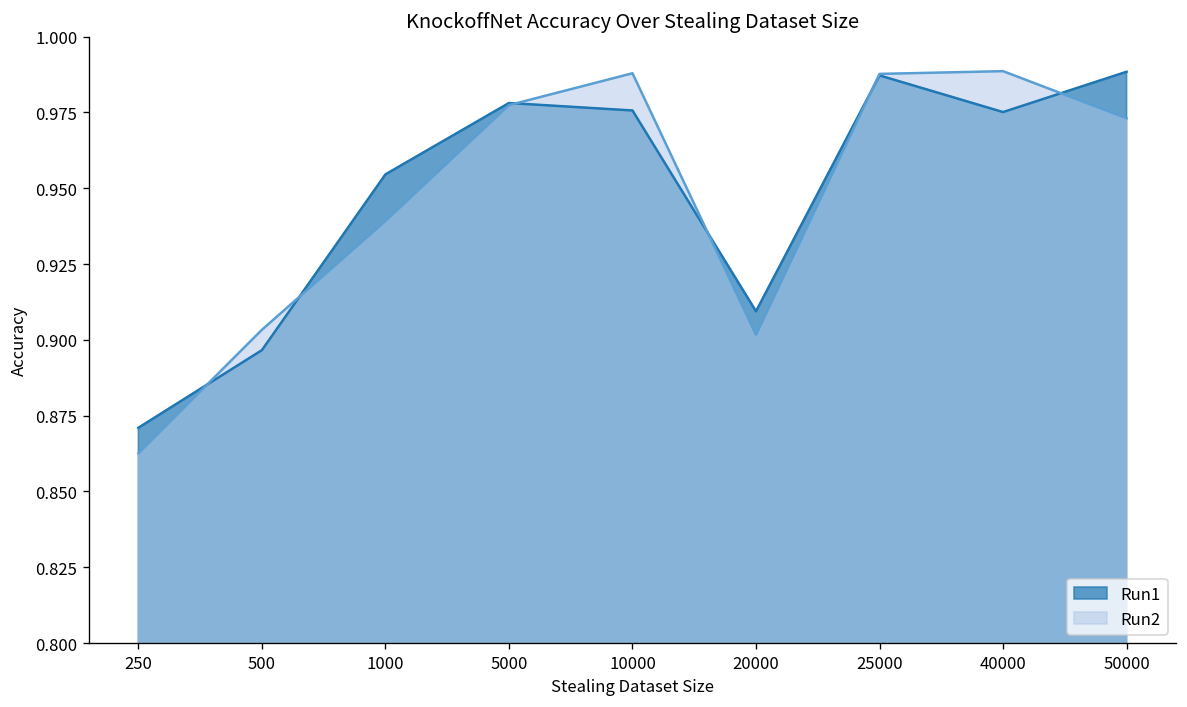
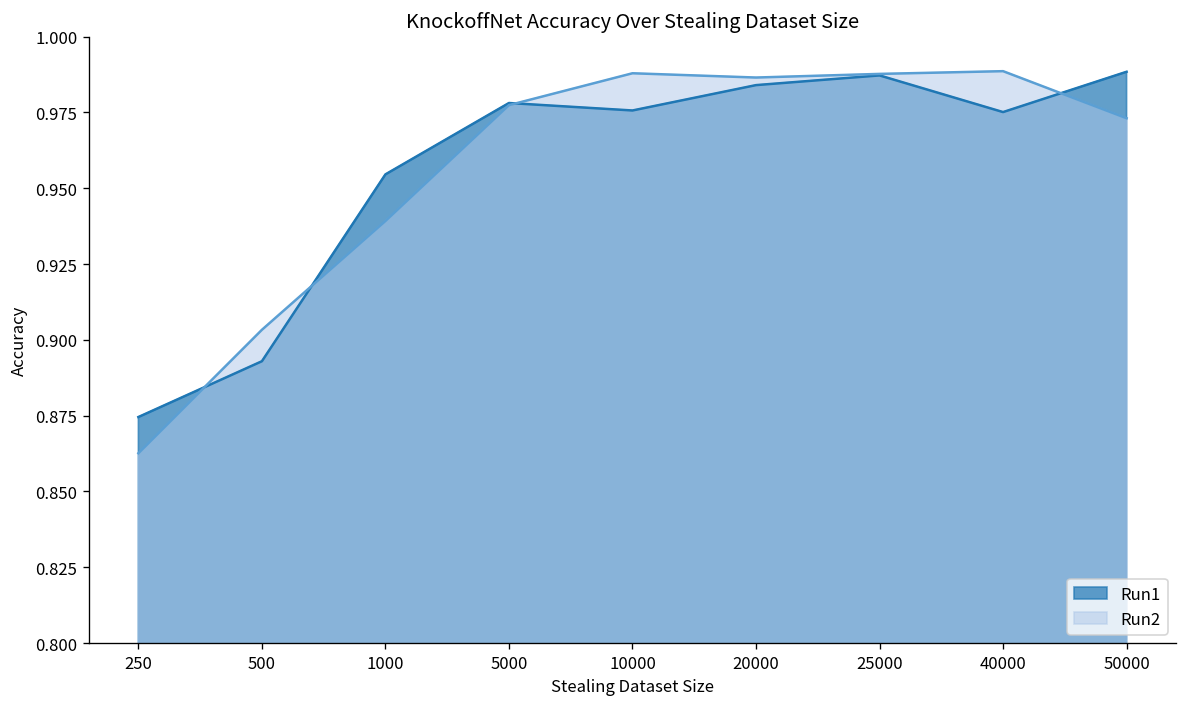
Run1, 250: 0.871 -> 0.875
Run1, 500: 0.897 -> 0.893
Run1, 20000: 0.909 -> 0.984
Run2, 20000: 0.902 -> 0.987
